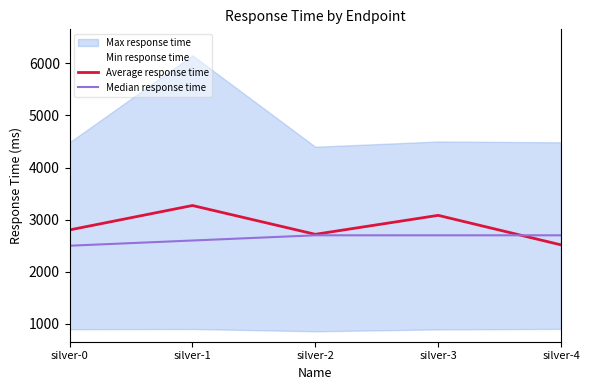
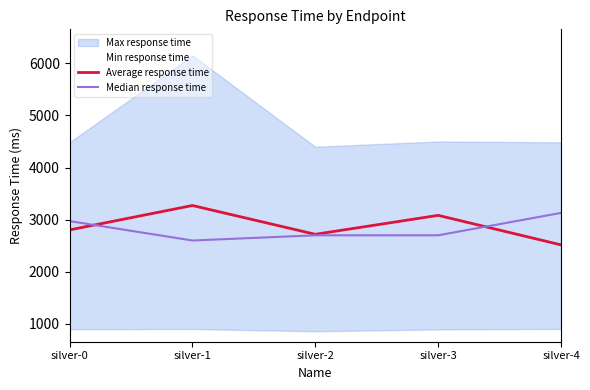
Median response time, silver-0: 2500 -> 3000
Median response time, silver-4: 2700 -> 3100
